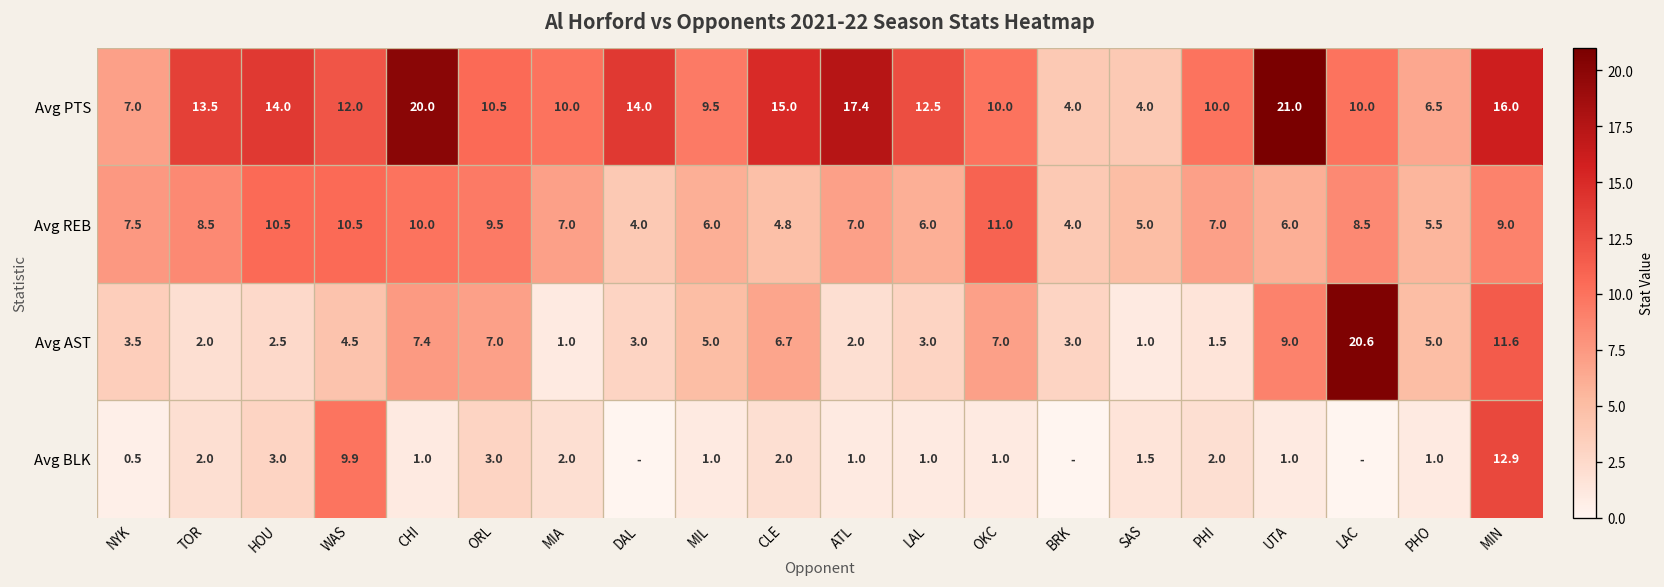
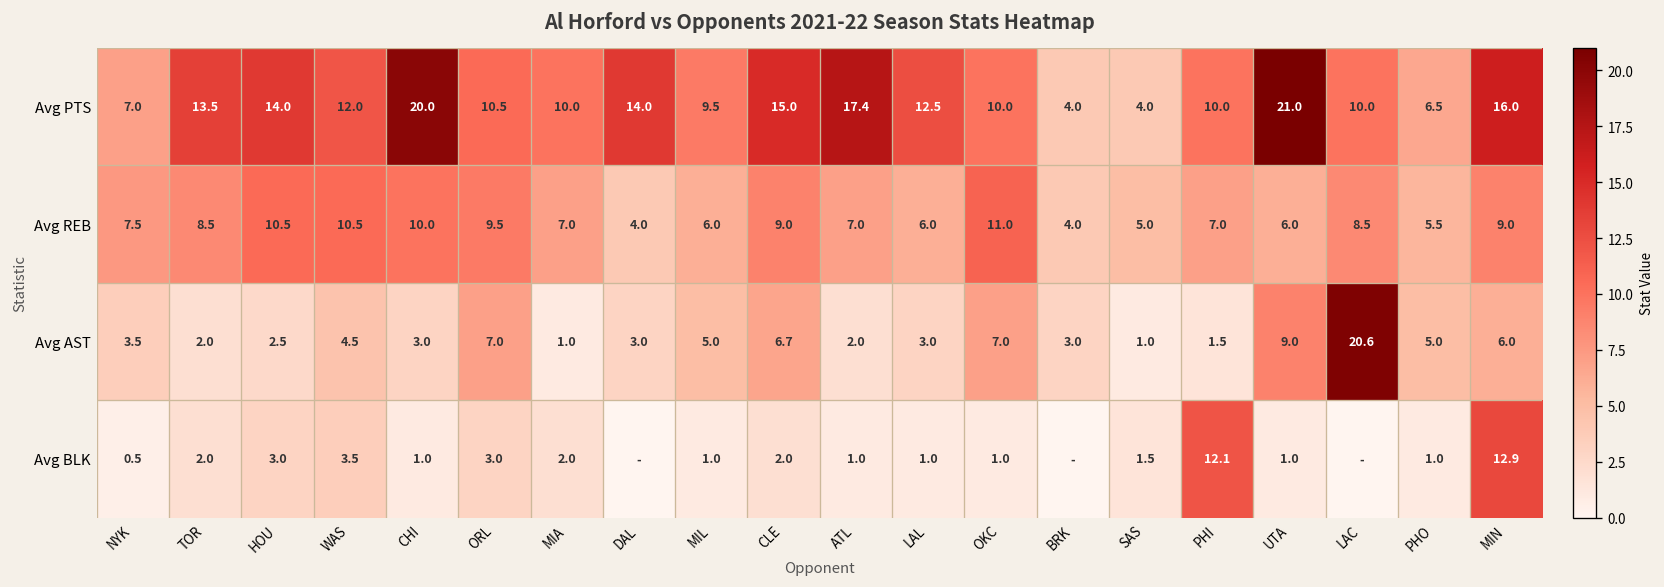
Avg REB, CLE: 4.8 -> 9.0
Avg AST, CHI: 7.4 -> 3.0
Avg AST, MIN: 11.6 -> 6.0
Avg BLK, WAS: 9.9 -> 3.5
Avg BLK, PHI: 2.0 -> 12.1
